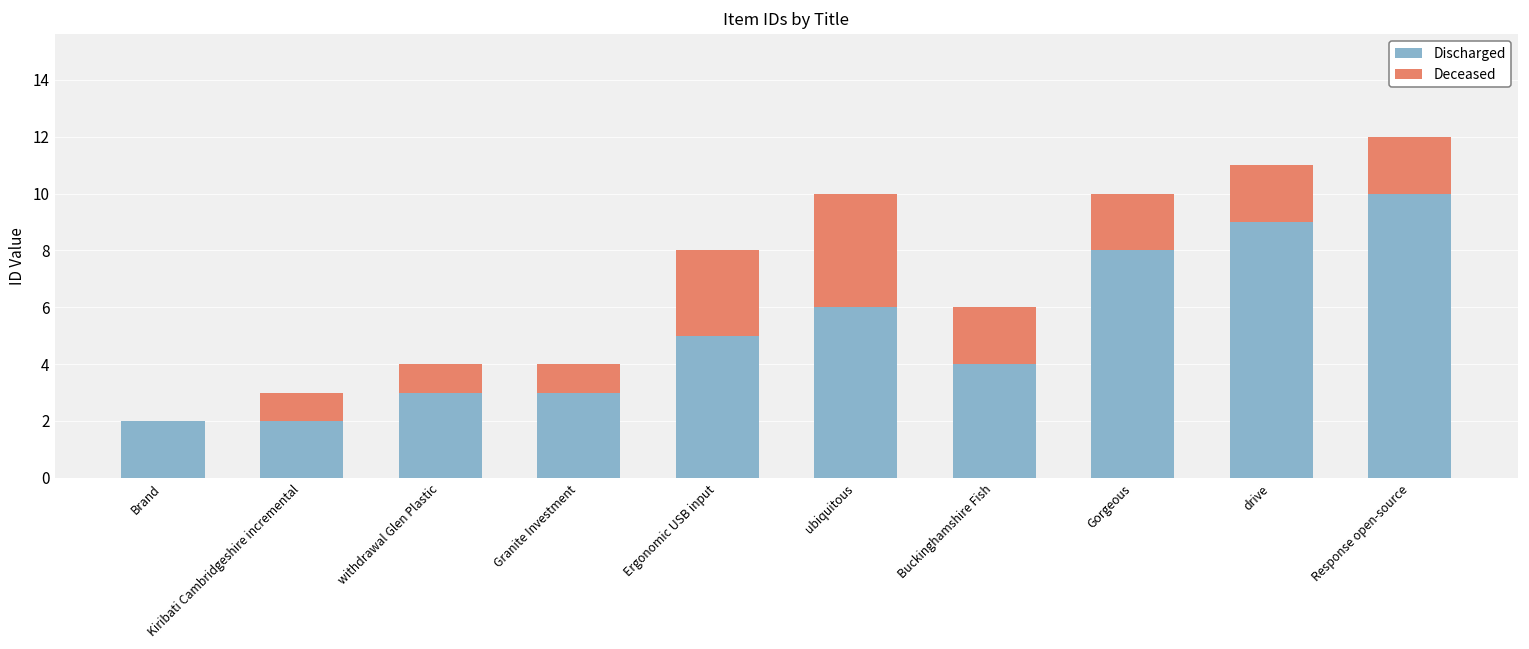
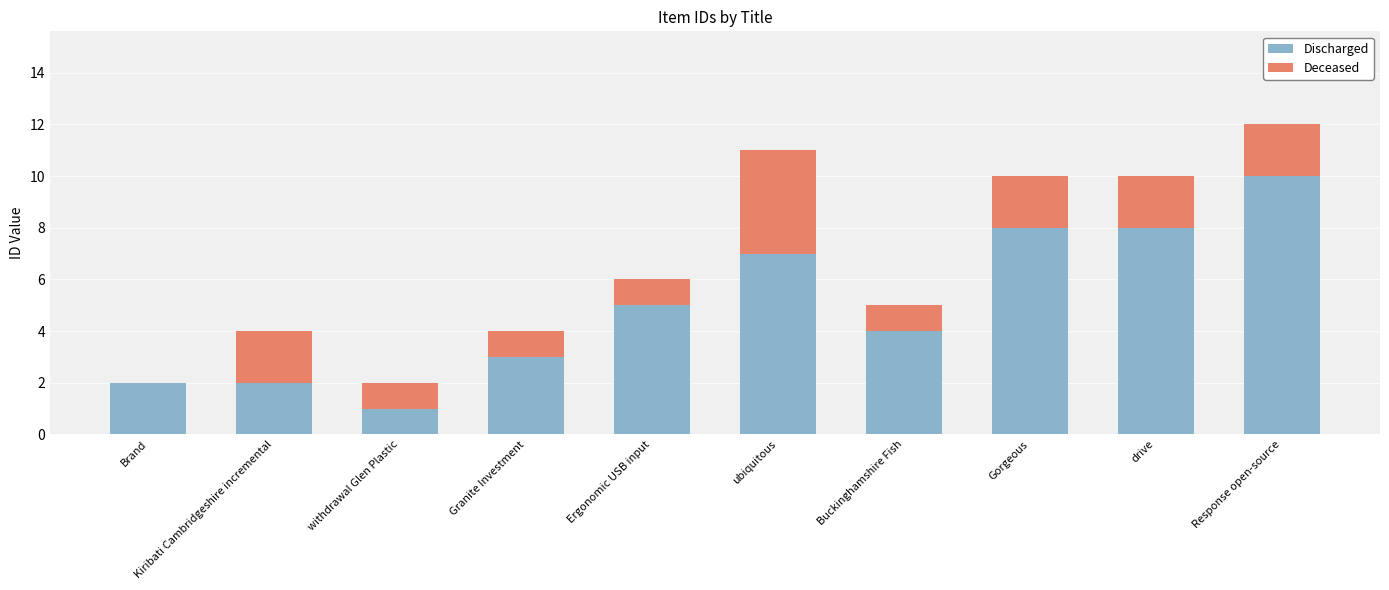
Deceased, Kiribati Cambridgeshire incremental: 1 -> 2
Discharged, withdrawal Glen Plastic: 3 -> 1
Deceased, Ergonomic USB input: 3 -> 1
Discharged, ubiquitous: 6 -> 7
Deceased, Buckinghamshire Fish: 2 -> 1
Discharged, drive: 9 -> 8
